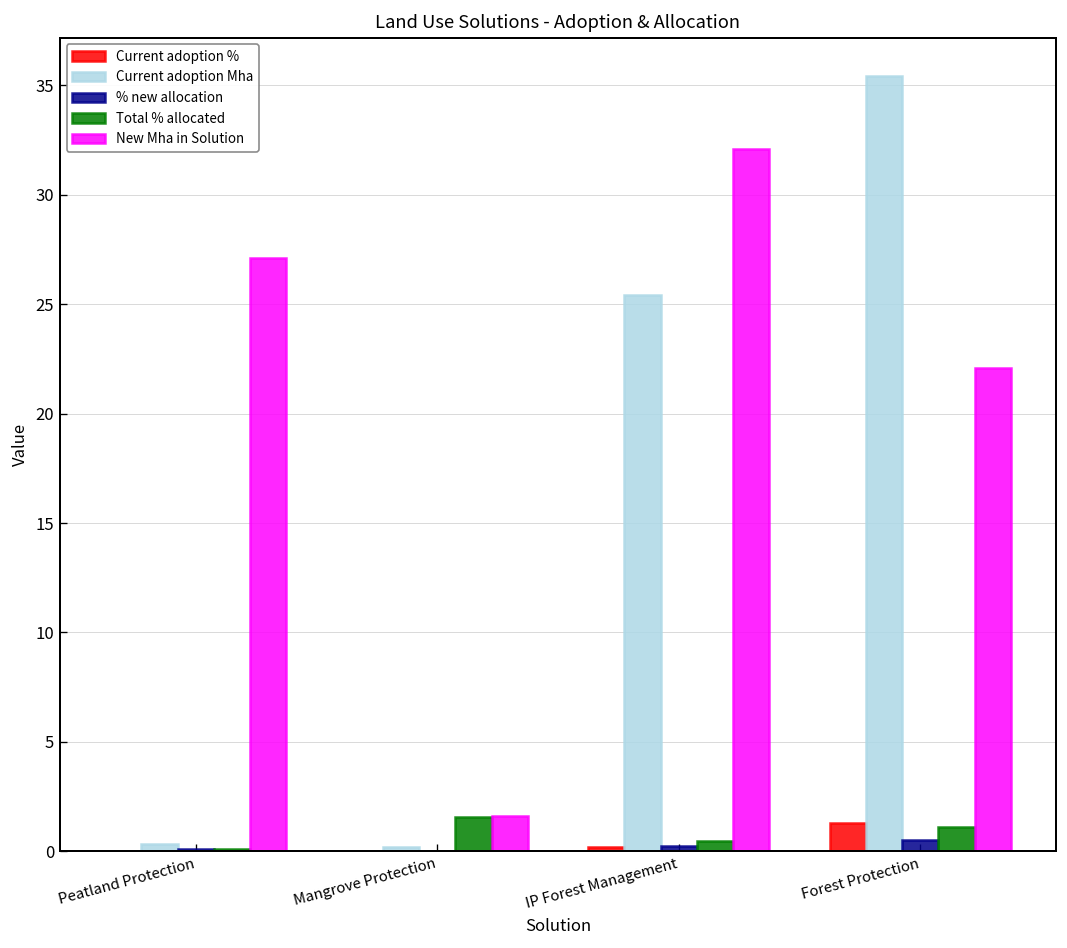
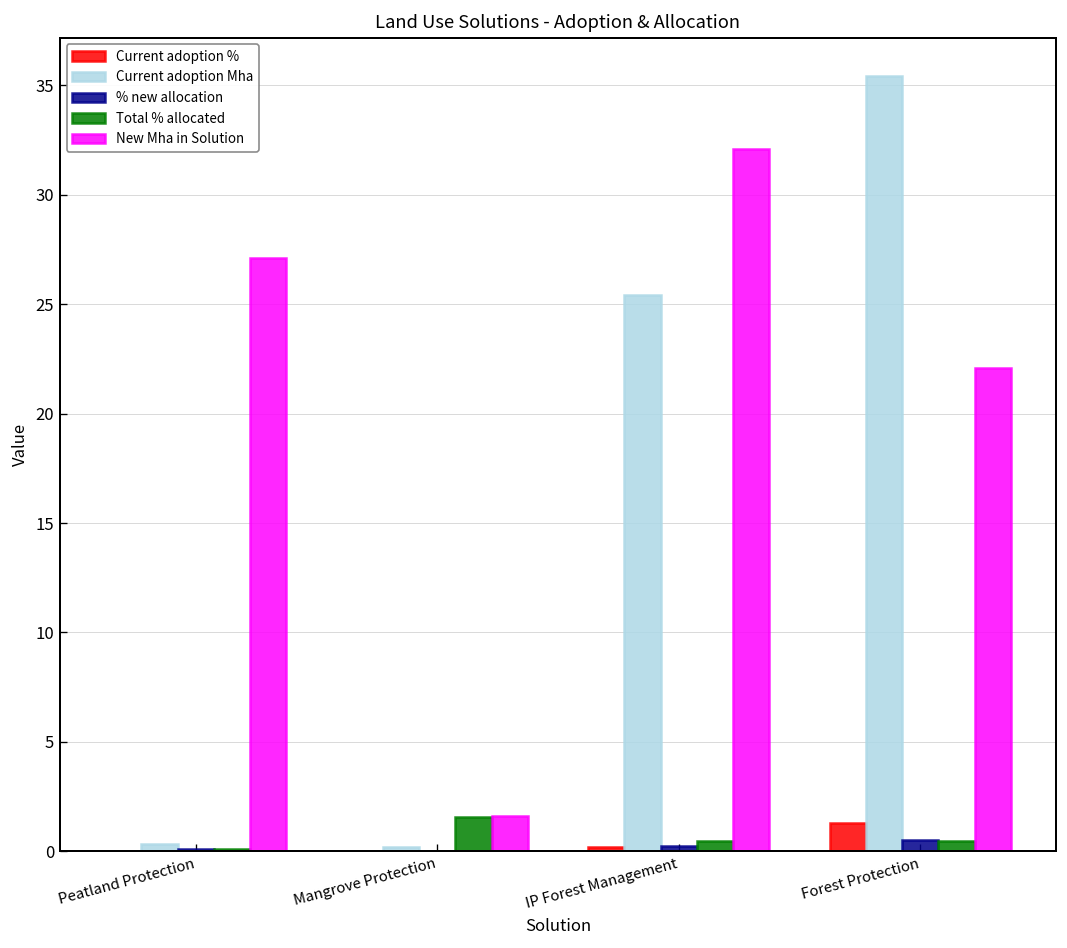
Total % allocated, Forest Protection: 1.1 -> 0.4
